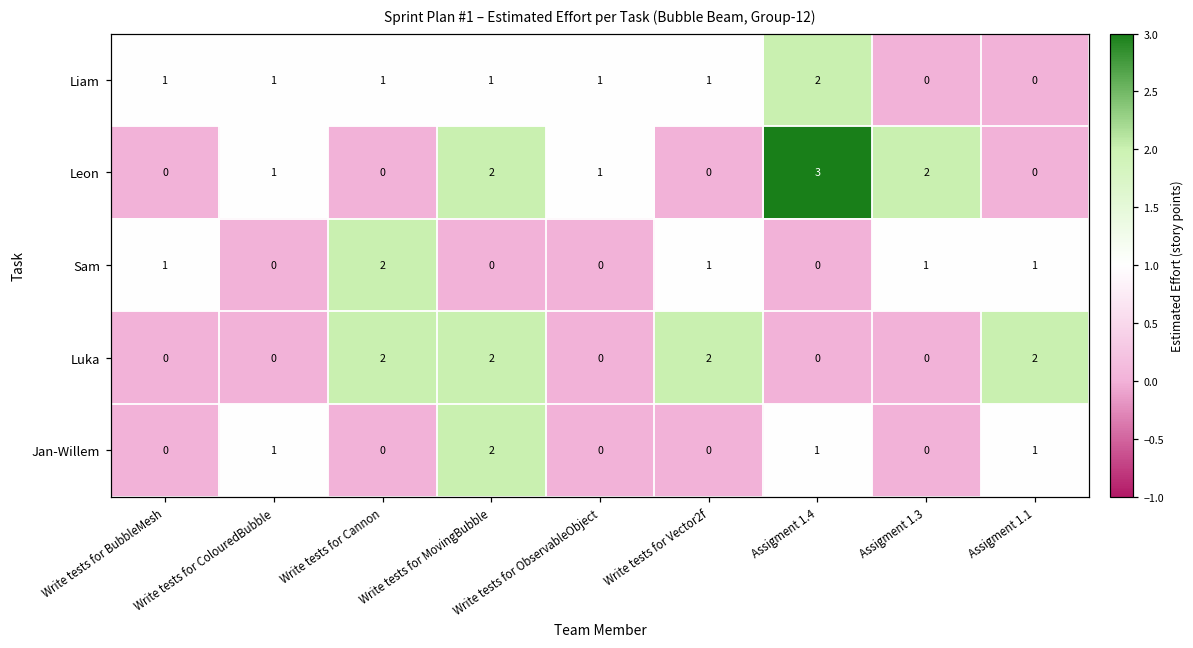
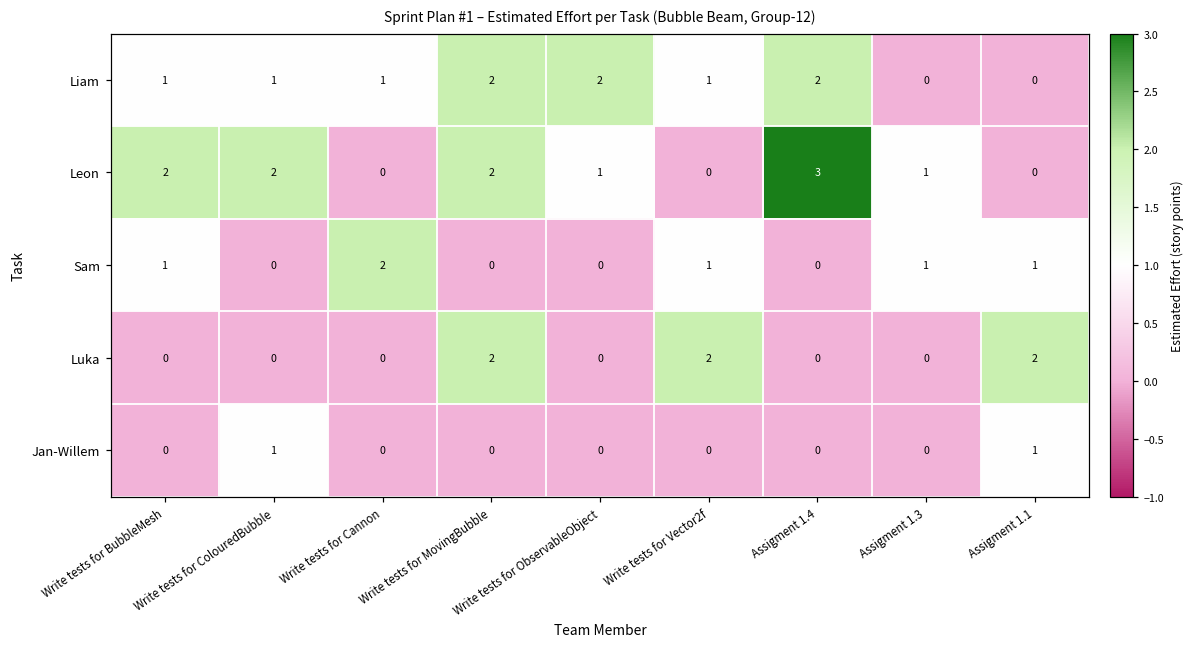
Liam, Write tests for MovingBubble: 1 -> 2
Liam, Write tests for ObservableObject: 1 -> 2
Leon, Write tests for BubbleMesh: 0 -> 2
Leon, Write tests for ColouredBubble: 1 -> 2
Leon, Assigment 1.3: 2 -> 1
Luka, Write tests for Cannon: 2 -> 0
Jan-Willem, Write tests for MovingBubble: 2 -> 0
Jan-Willem, Assigment 1.4: 1 -> 0
